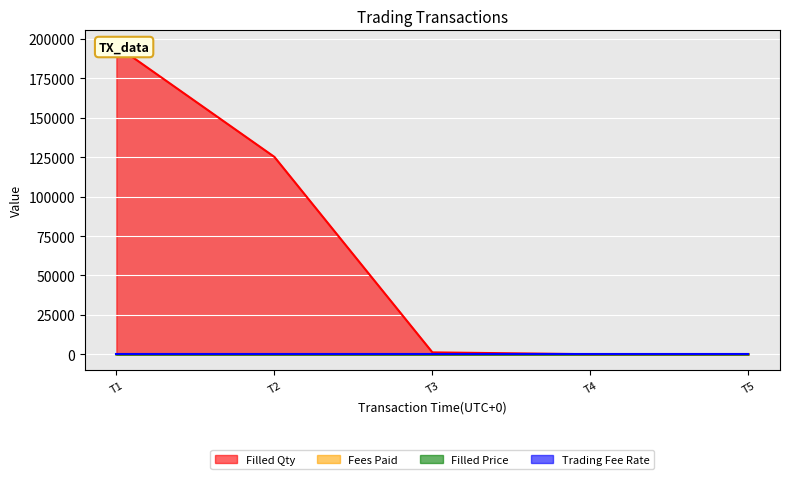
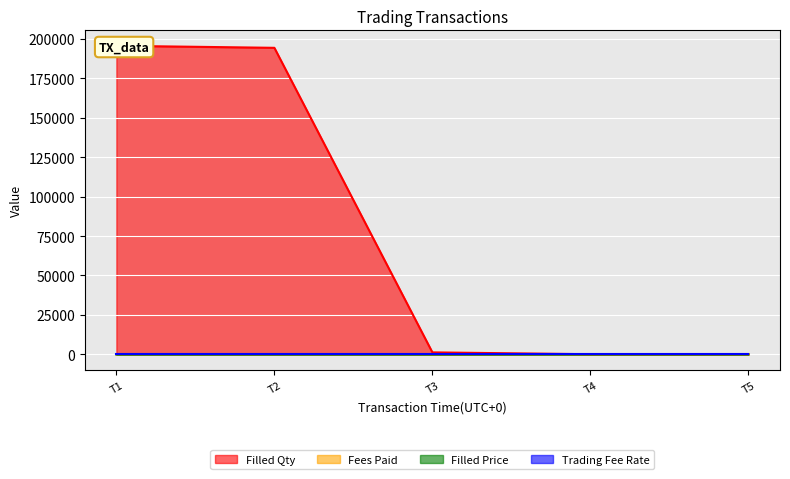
Filled Qty, T2: 125000 -> 194000
